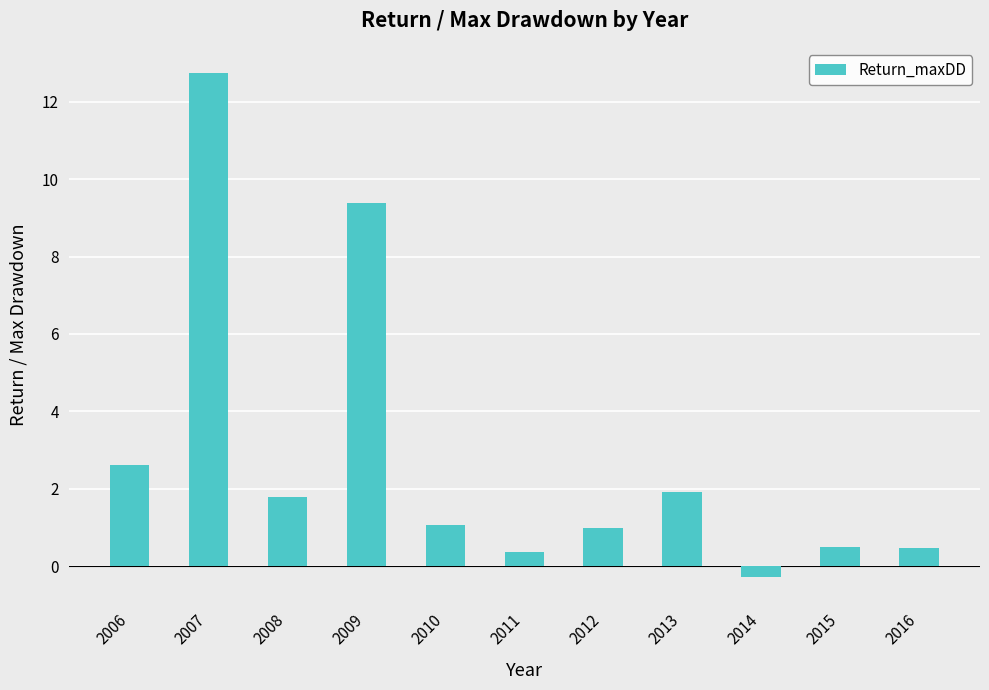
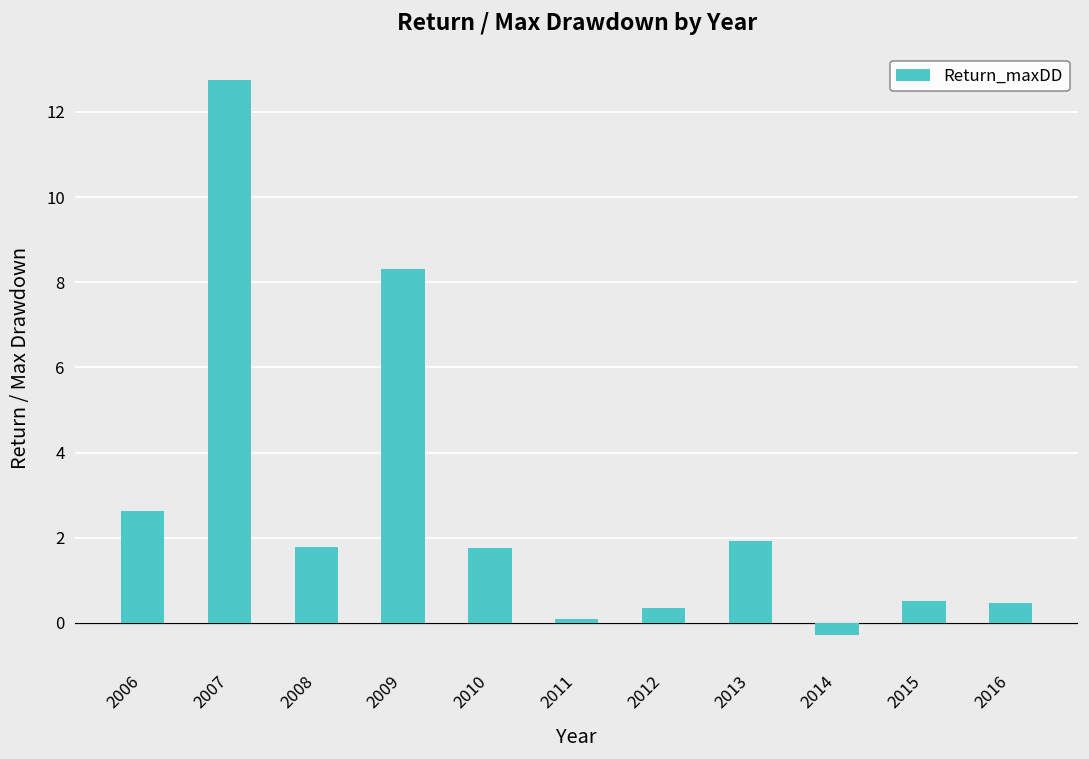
2009: 9.4 -> 8.3
2010: 1.1 -> 1.8
2011: 0.4 -> 0.1
2012: 1.0 -> 0.4
